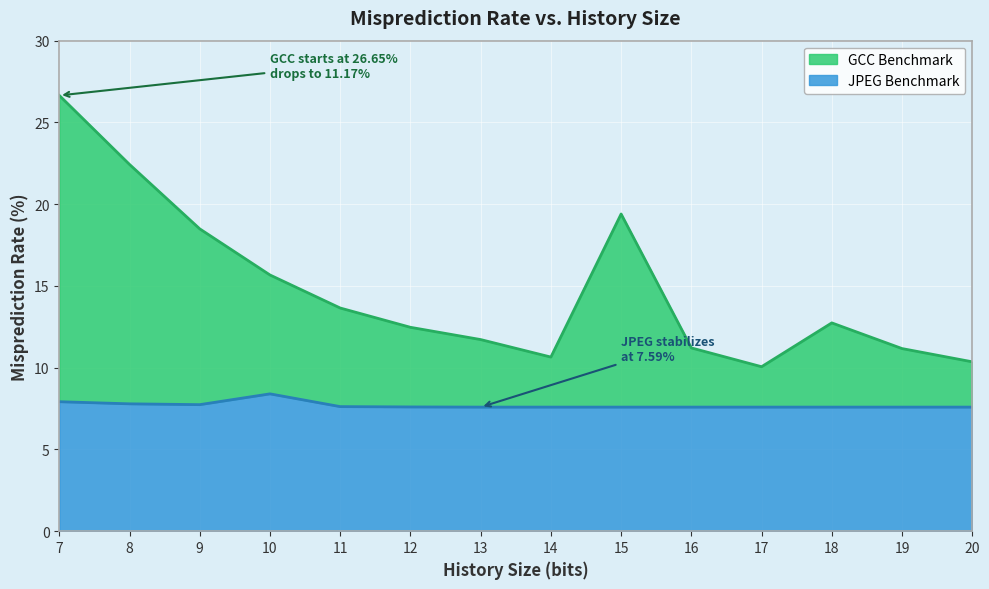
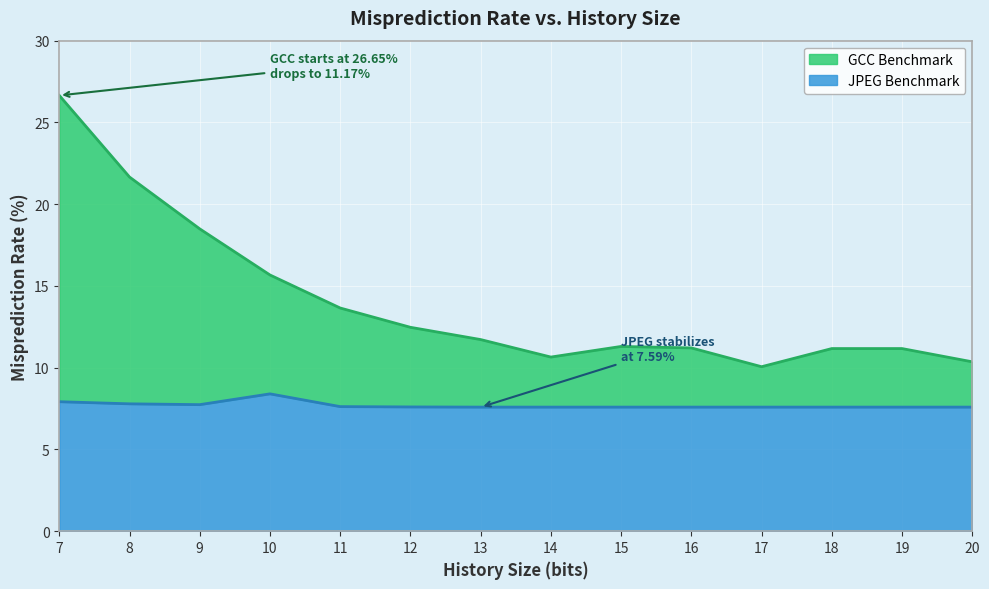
GCC Benchmark, 8: 22.4 -> 21.7
GCC Benchmark, 15: 19.4 -> 11.3
GCC Benchmark, 18: 12.7 -> 11.2
